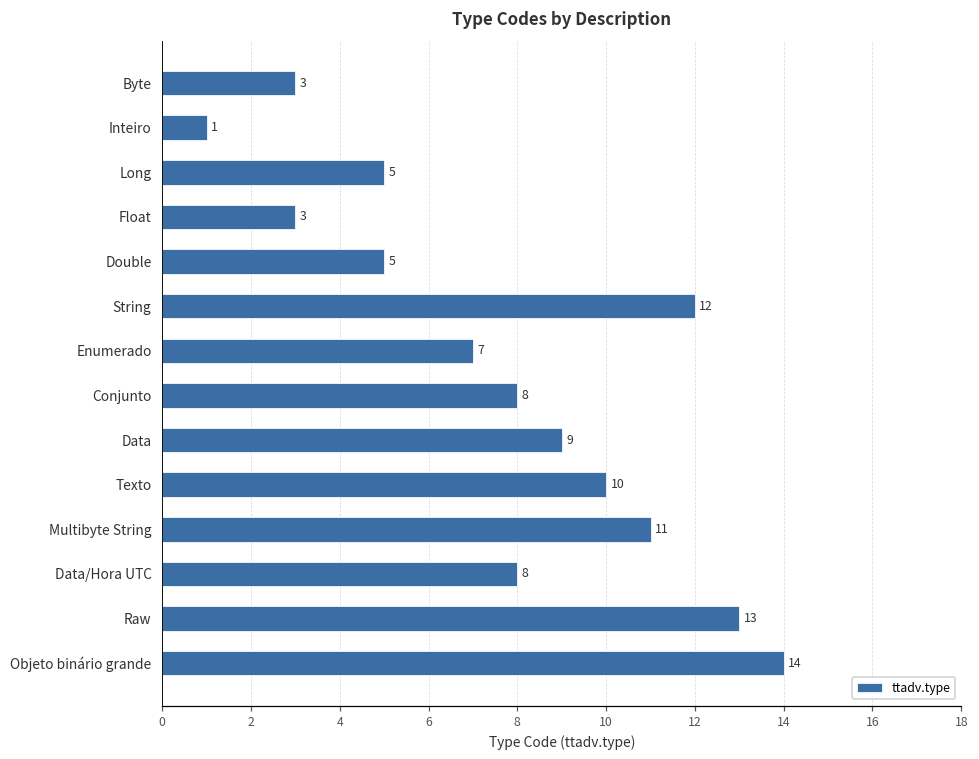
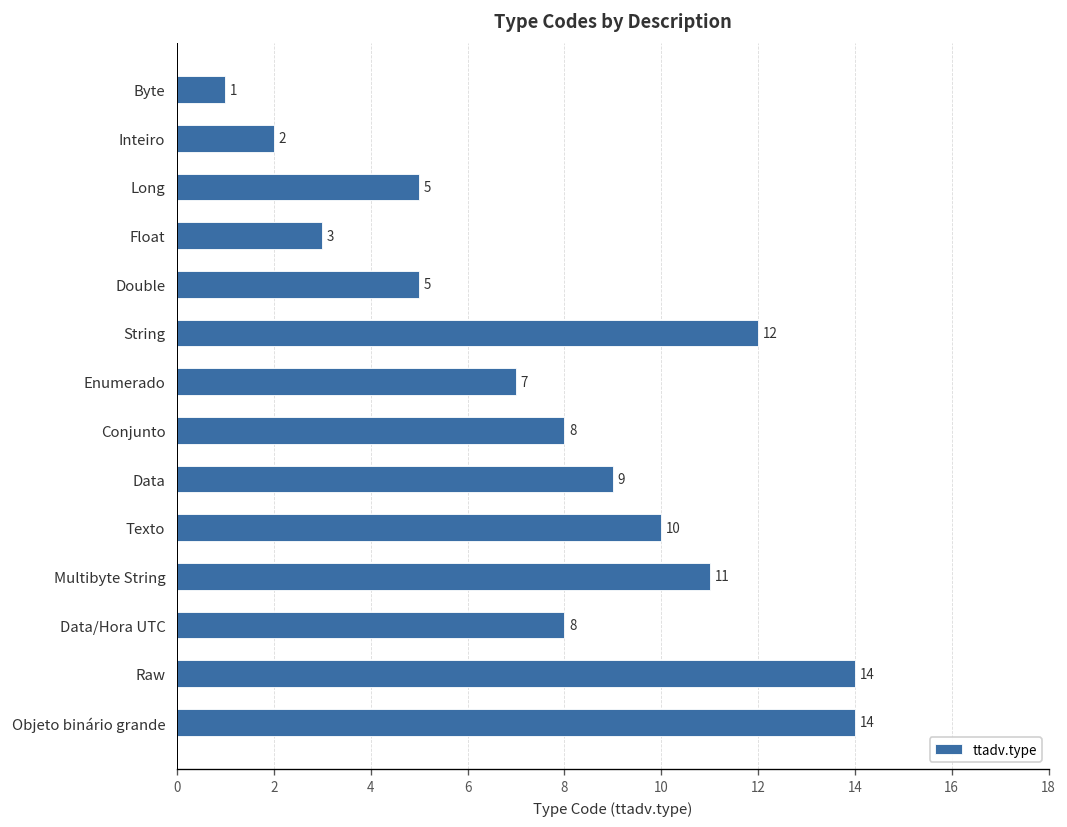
Byte: 3 -> 1
Inteiro: 1 -> 2
Raw: 13 -> 14
